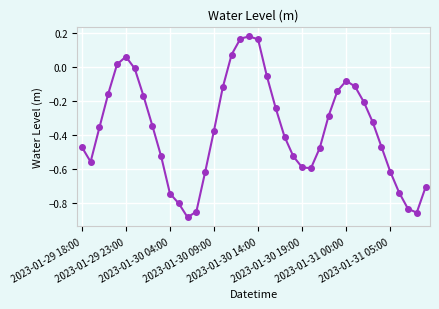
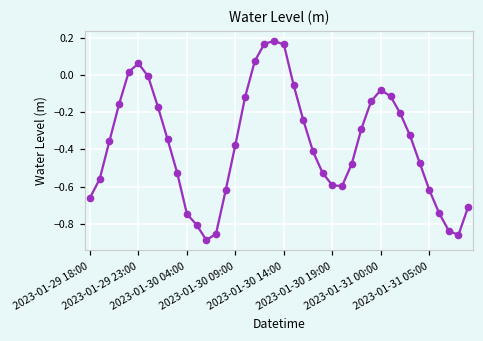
2023-01-29 18:00: -0.47 -> -0.66
